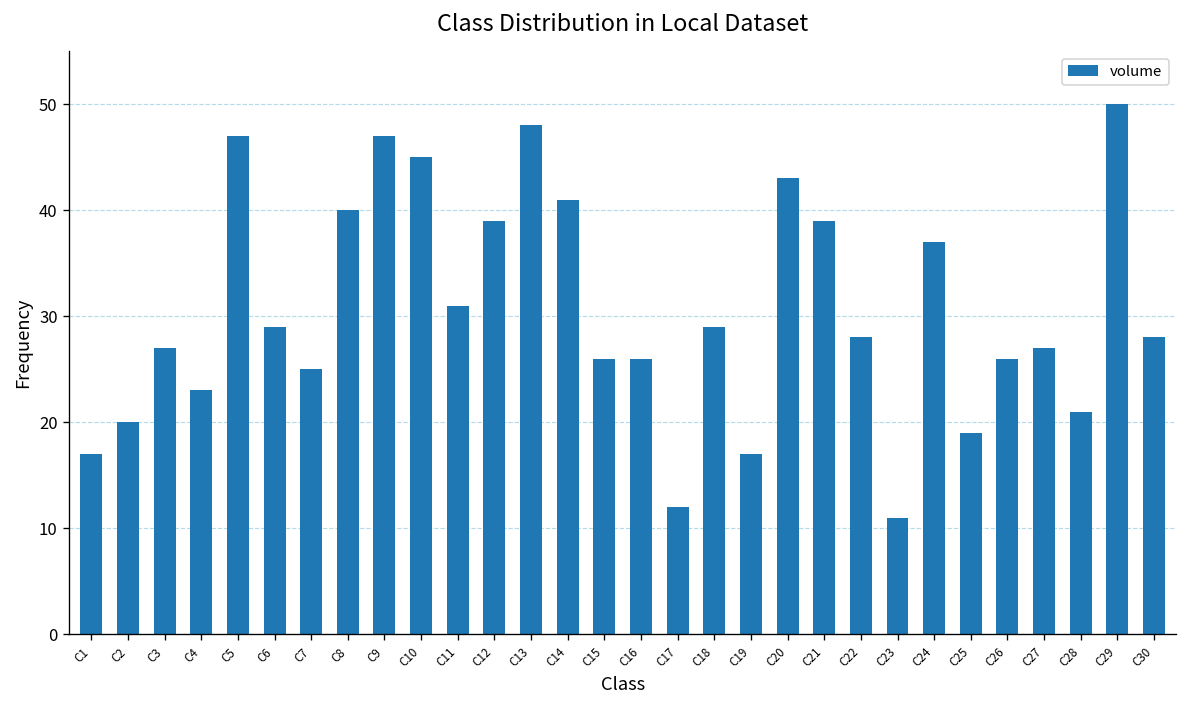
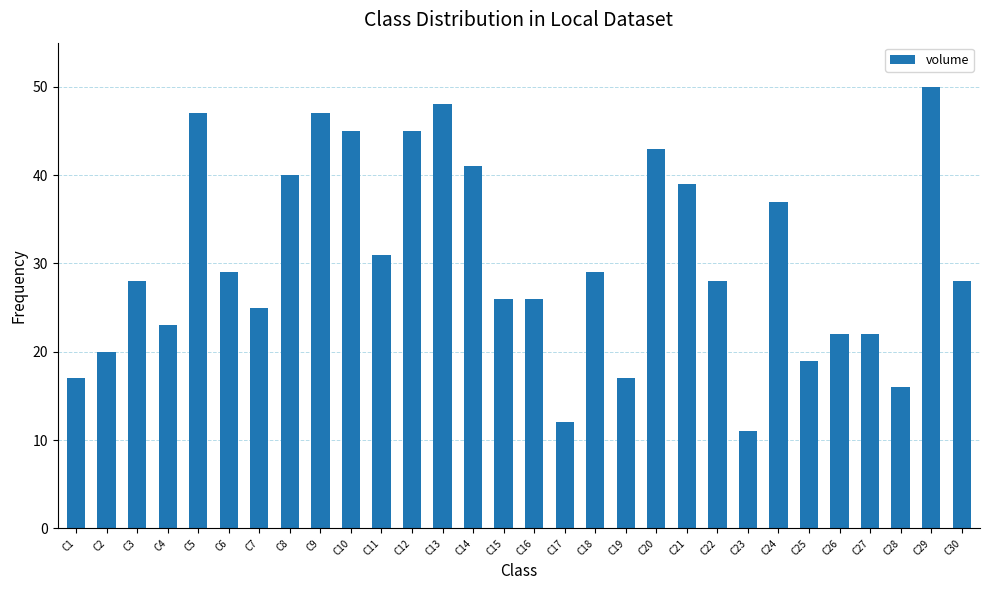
C3: 27 -> 28
C12: 39 -> 45
C26: 26 -> 22
C27: 27 -> 22
C28: 21 -> 16
